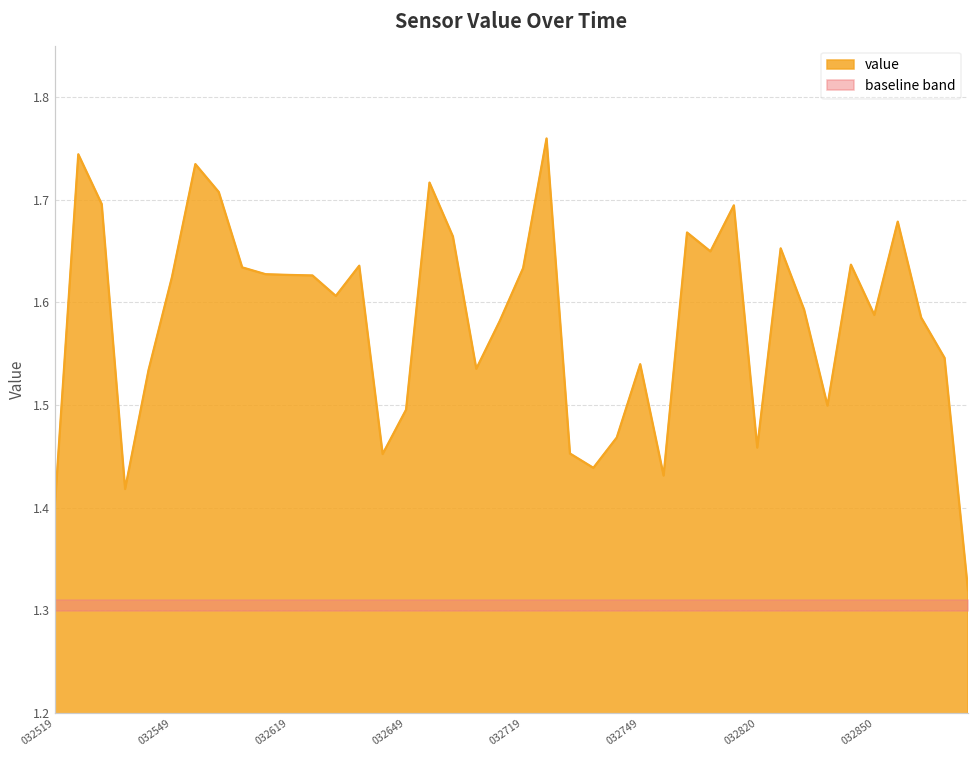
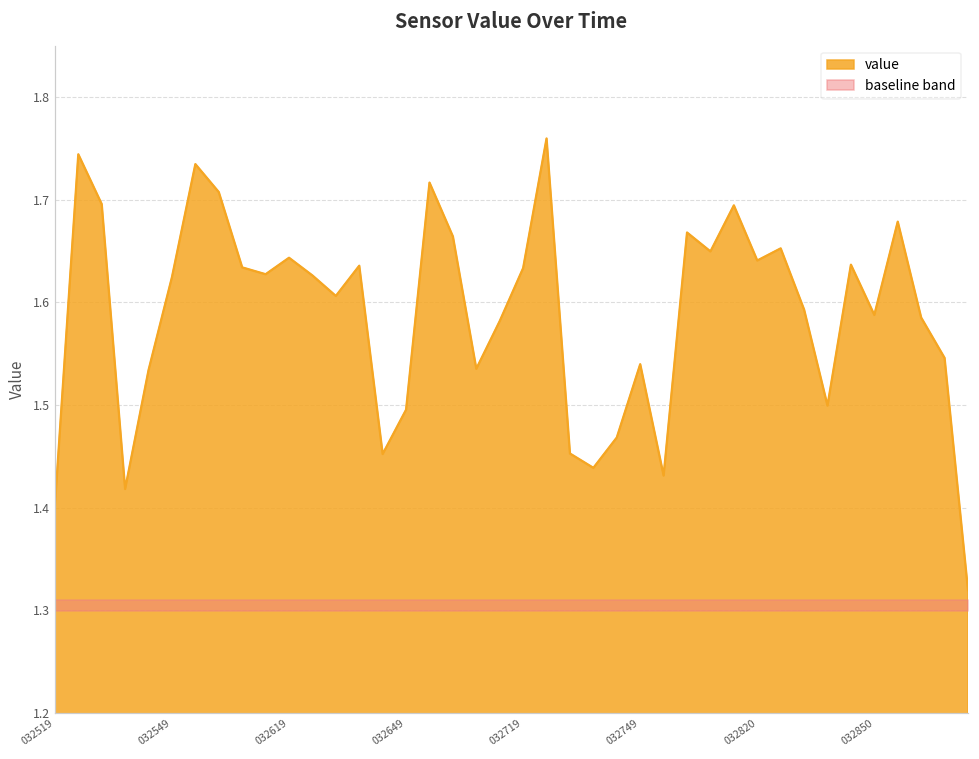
value, 032619: 1.63 -> 1.64
value, 032820: 1.46 -> 1.64
